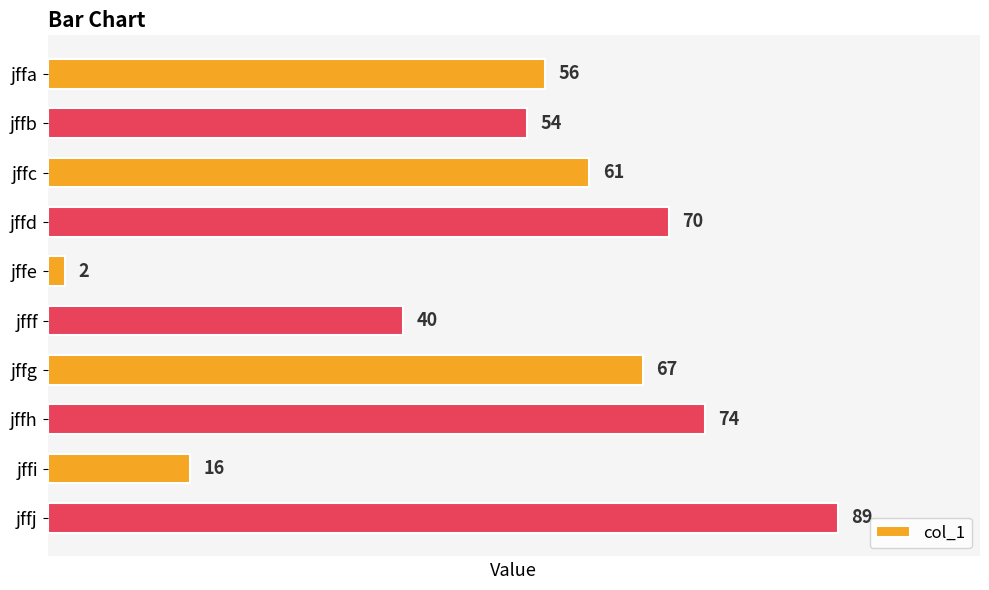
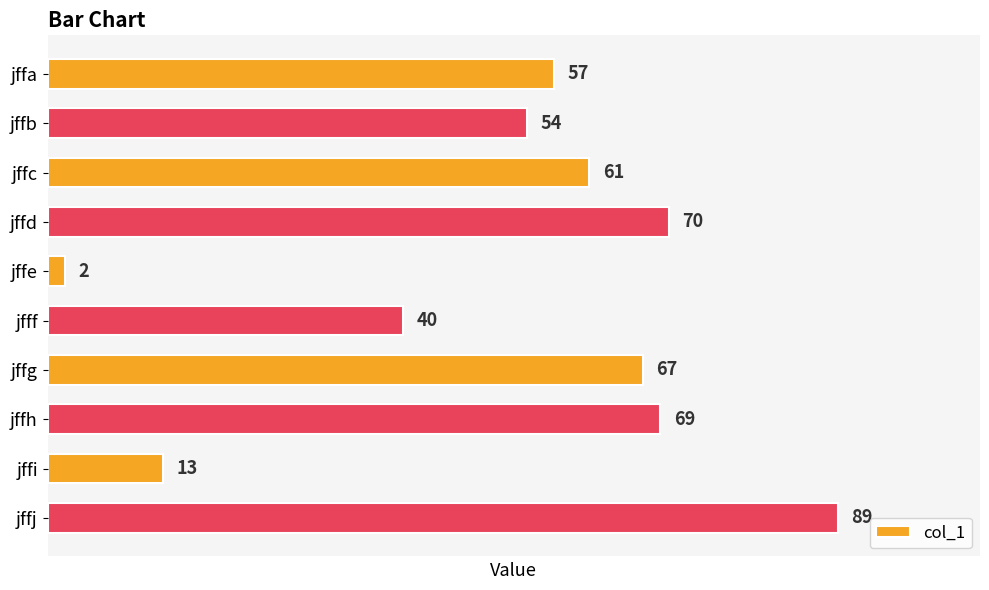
jffa: 56 -> 57
jffh: 74 -> 69
jffi: 16 -> 13
